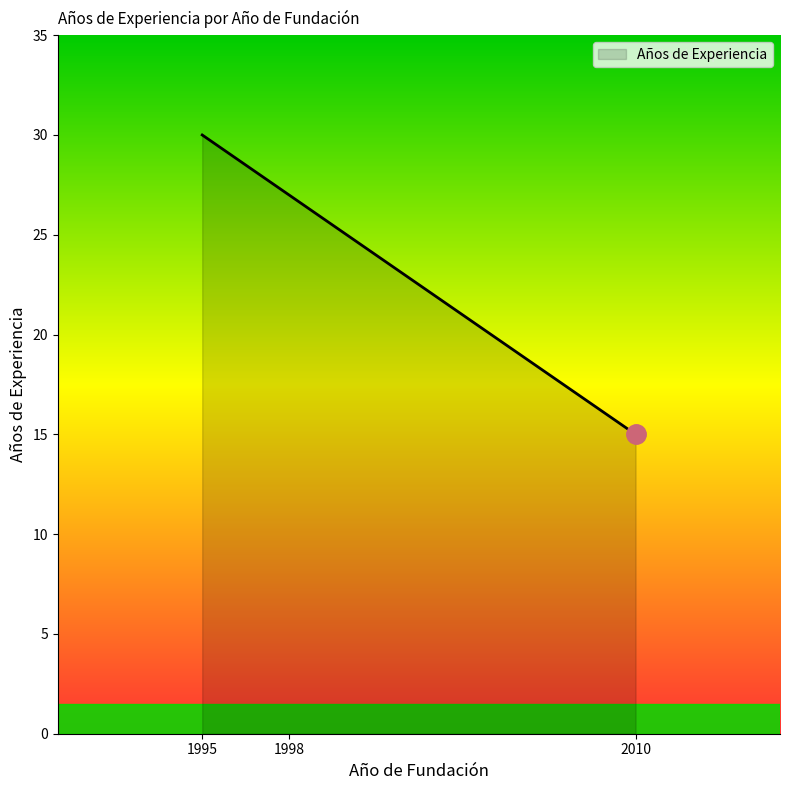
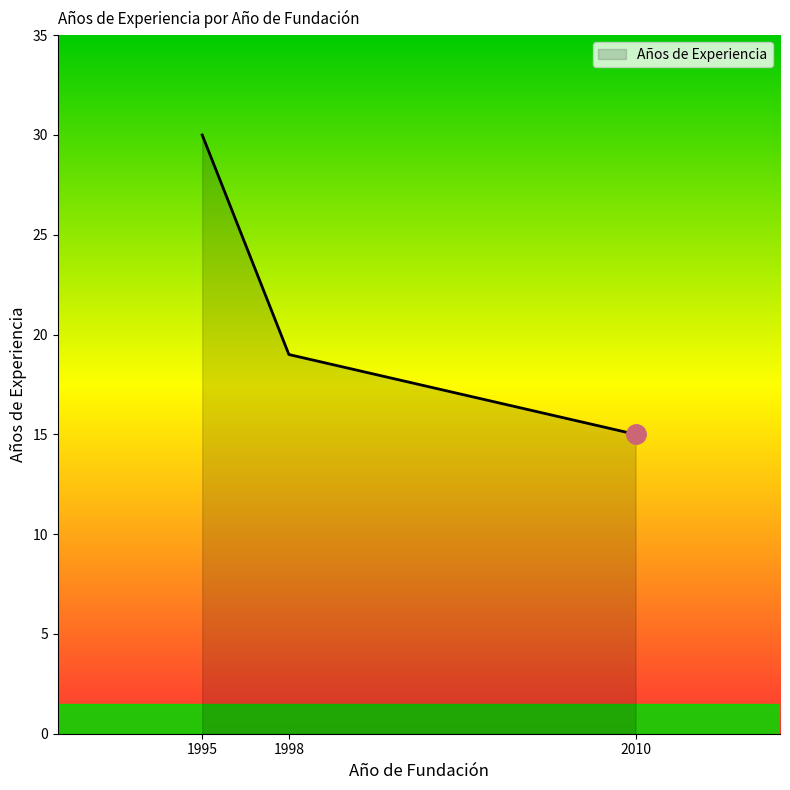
Años de Experiencia, 1998: 27 -> 19
